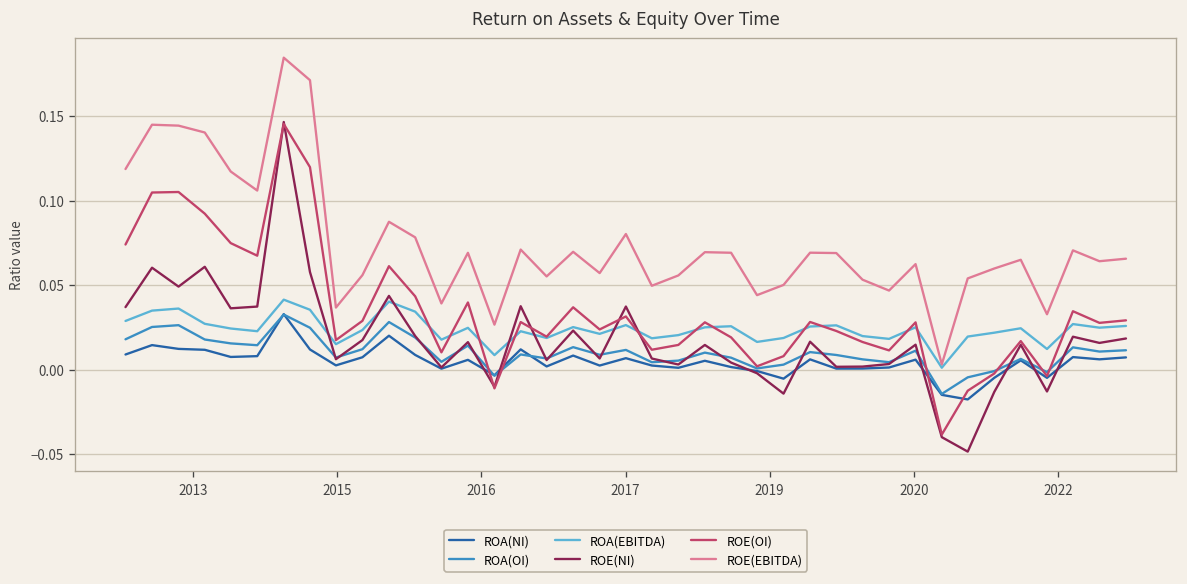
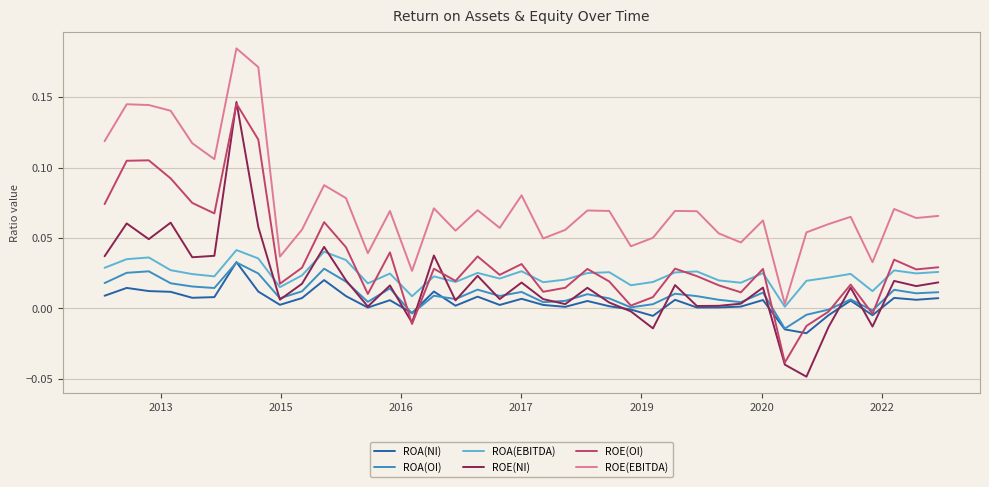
ROE(NI), 2017: 0.037 -> 0.018
